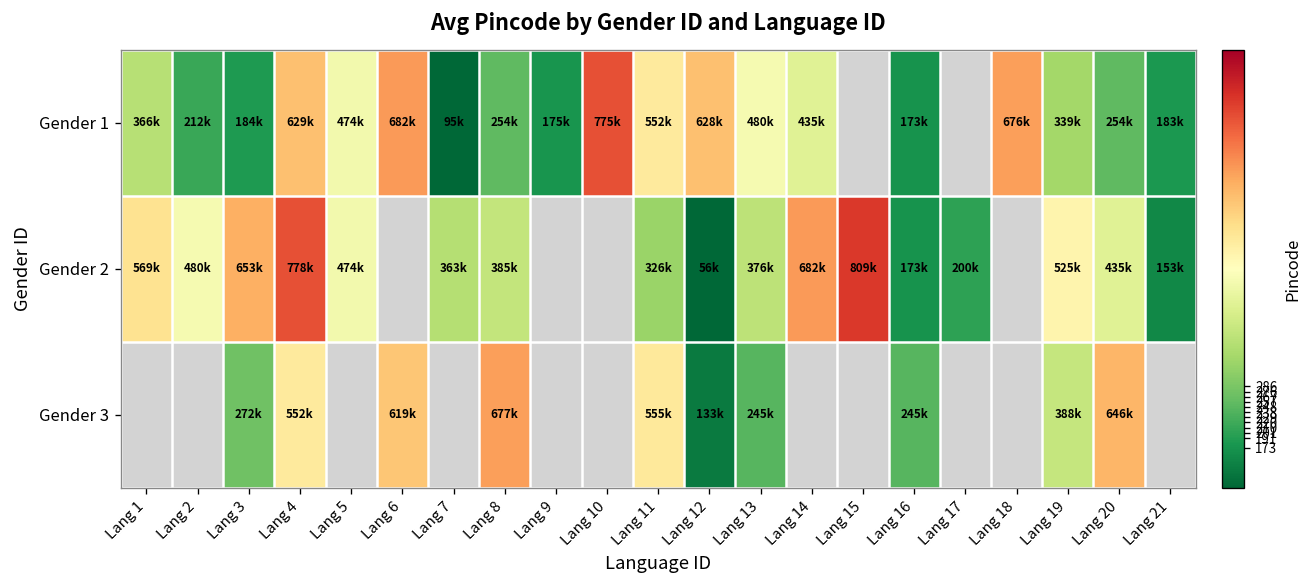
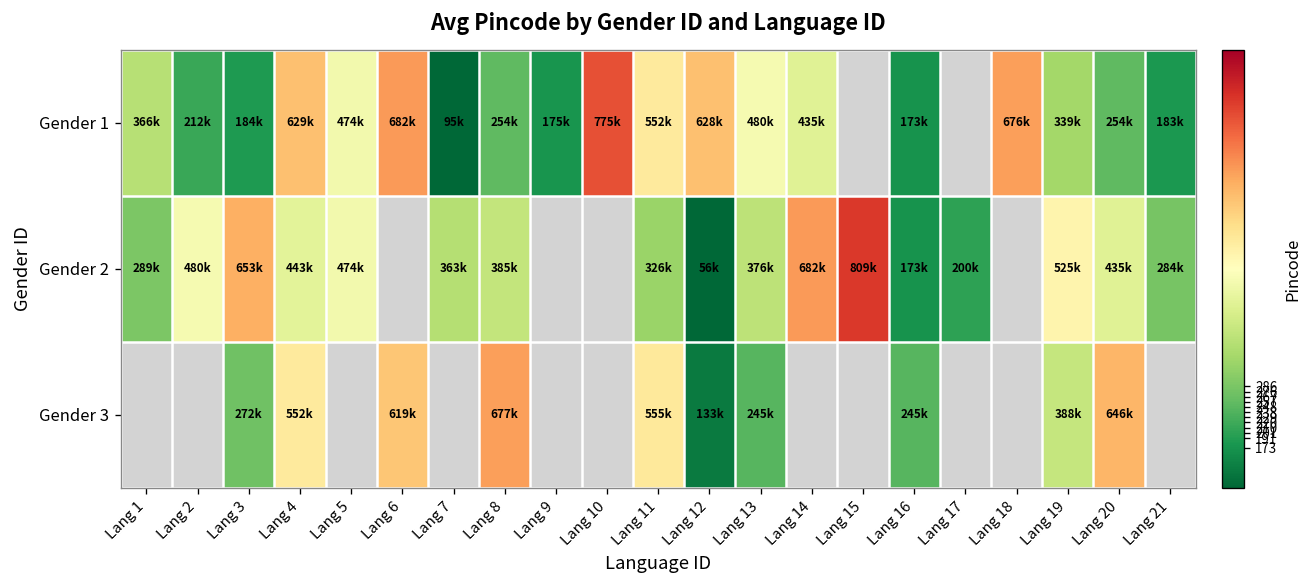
Gender 2, Lang 1: 569k -> 289k
Gender 2, Lang 4: 778k -> 443k
Gender 2, Lang 21: 153k -> 284k
